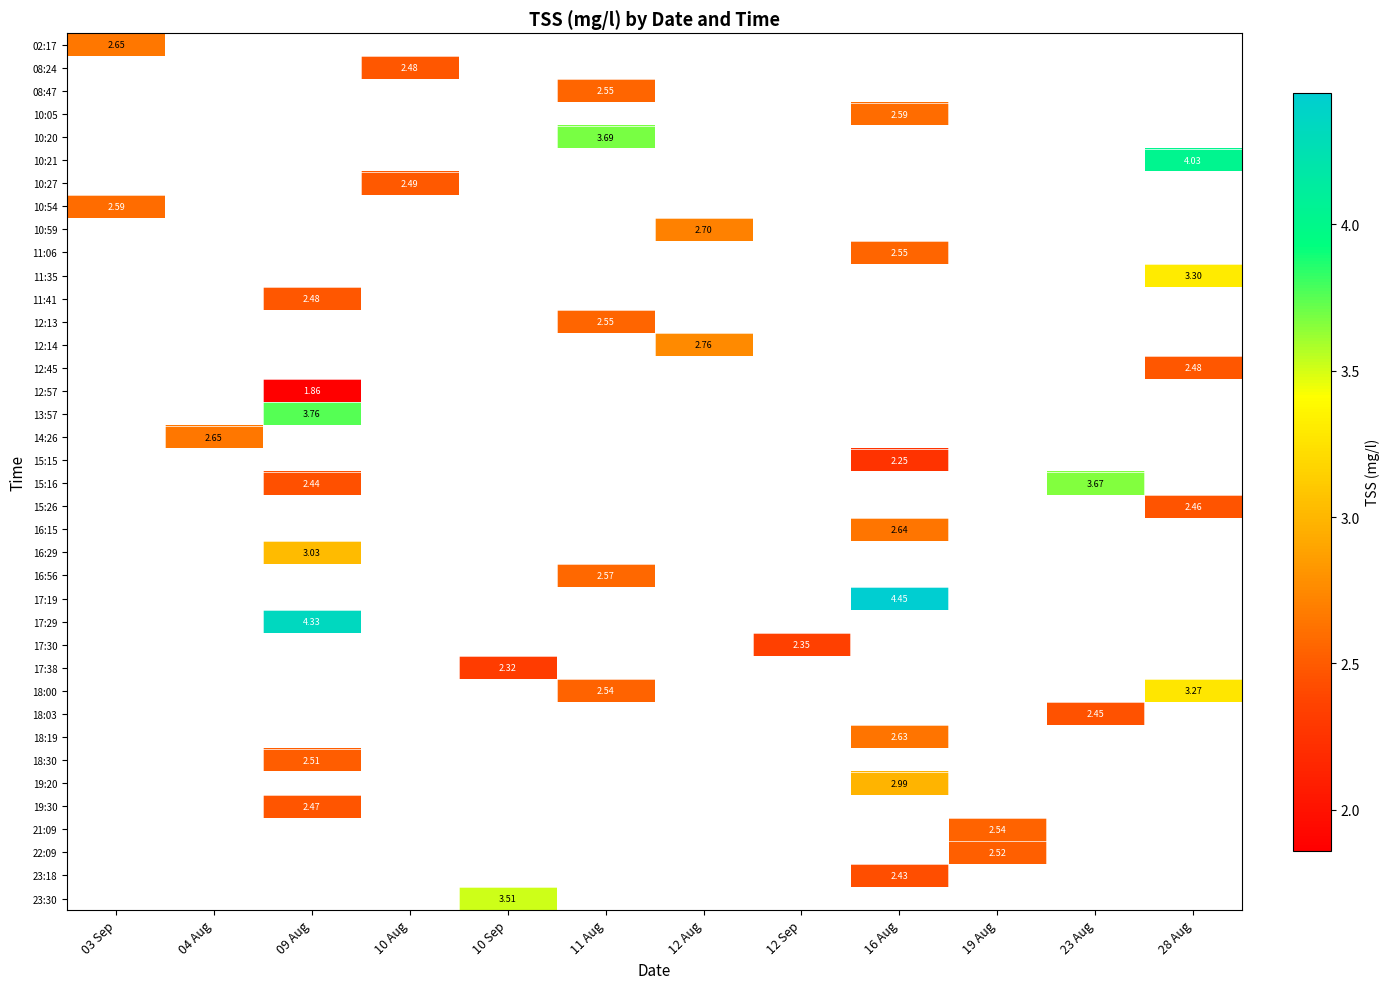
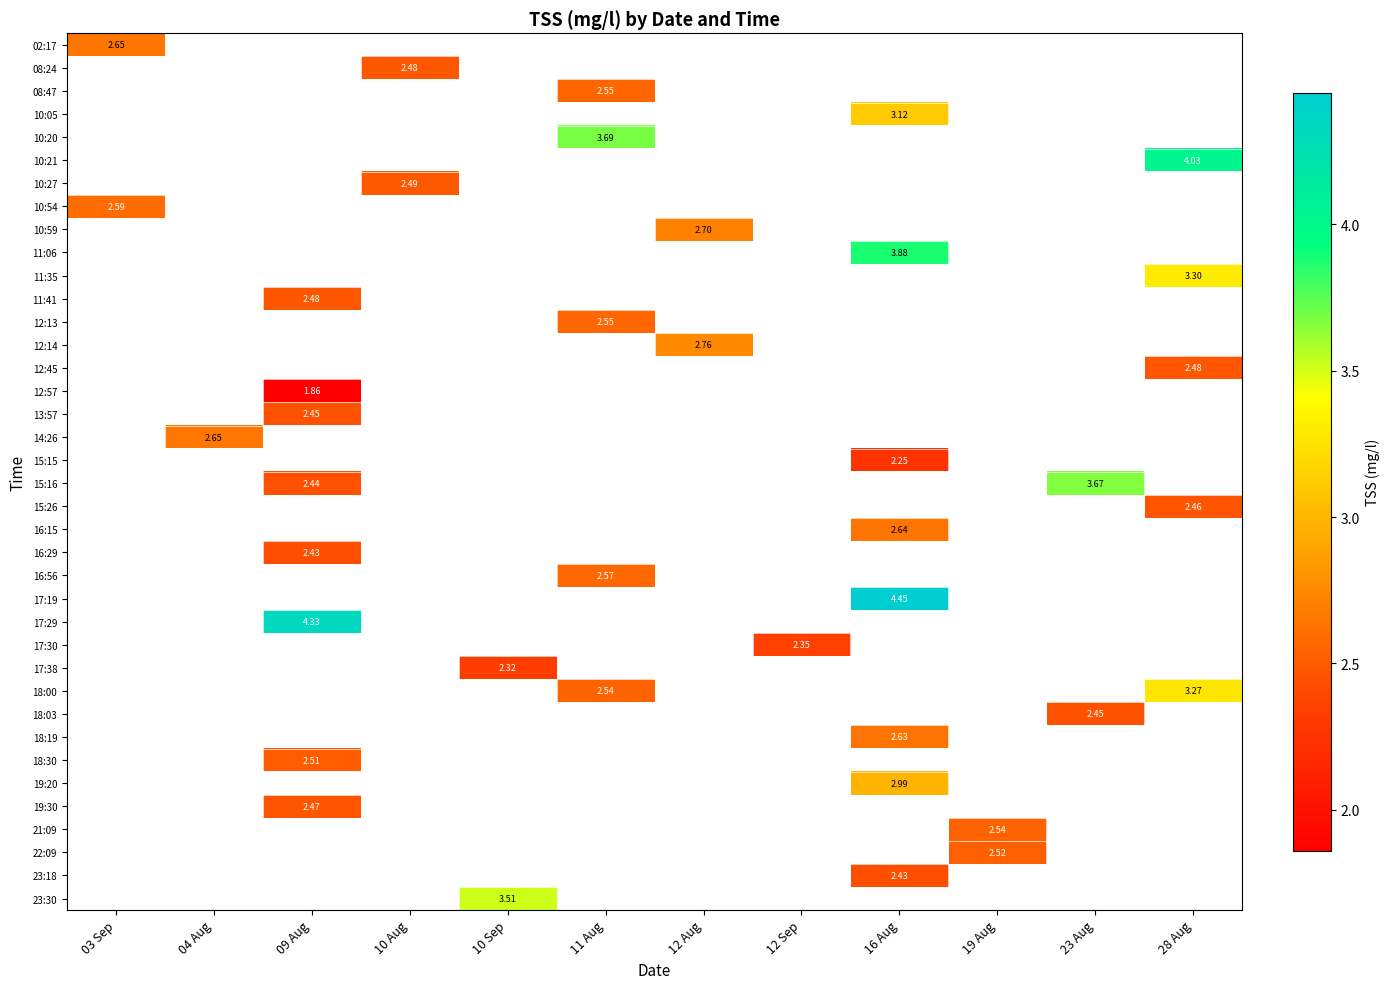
10:05, 16 Aug: 2.59 -> 3.12
11:06, 16 Aug: 2.55 -> 3.88
13:57, 09 Aug: 3.76 -> 2.45
16:29, 09 Aug: 3.03 -> 2.43
